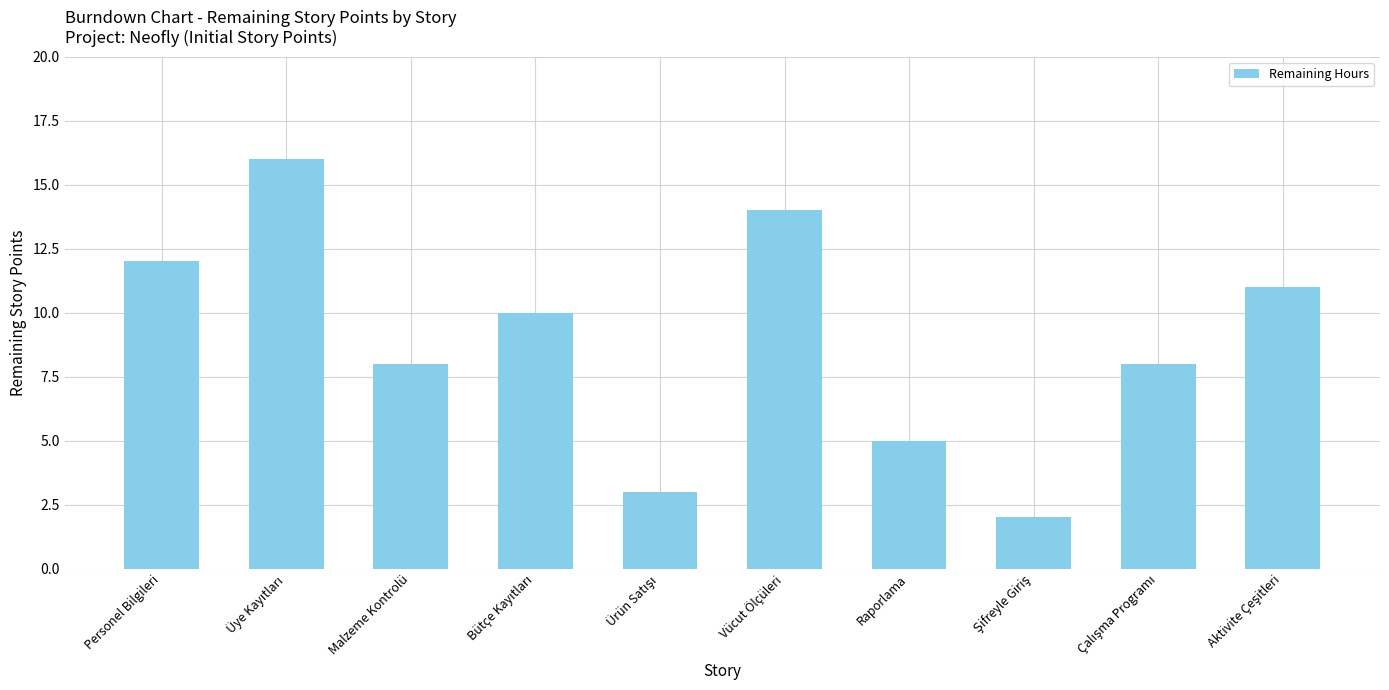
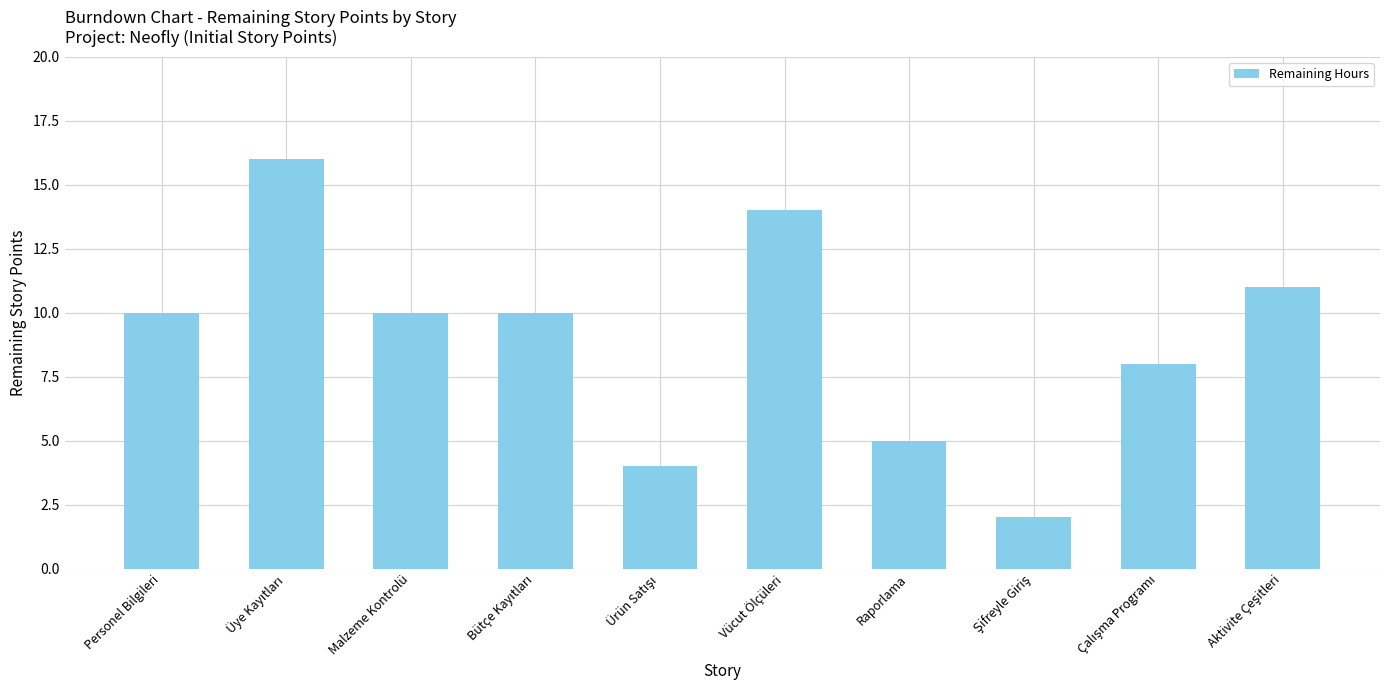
Personel Bilgileri: 12 -> 10
Malzeme Kontrolü: 8 -> 10
Ürün Satışı: 3 -> 4
